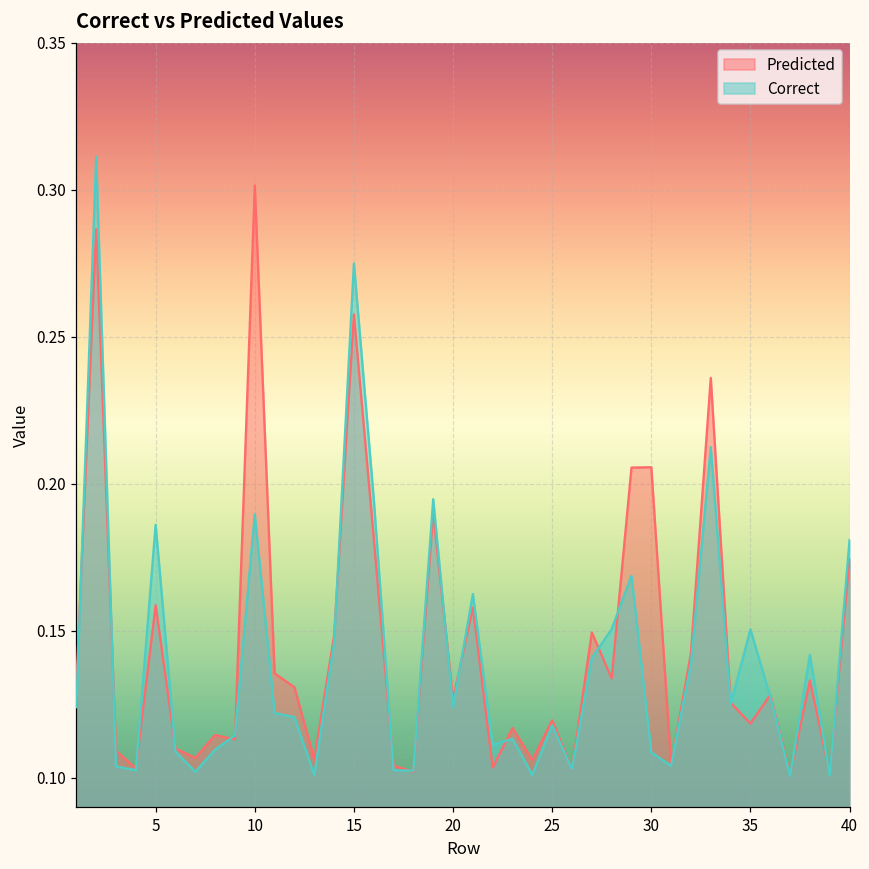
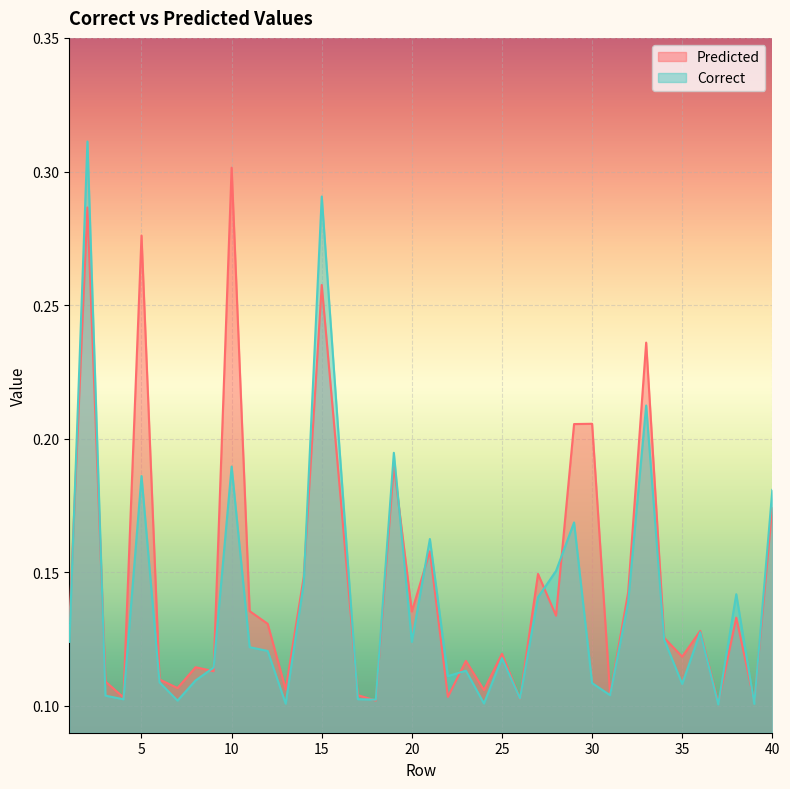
Predicted, 5: 0.159 -> 0.276
Correct, 15: 0.275 -> 0.291
Predicted, 20: 0.127 -> 0.135
Correct, 35: 0.150 -> 0.108
